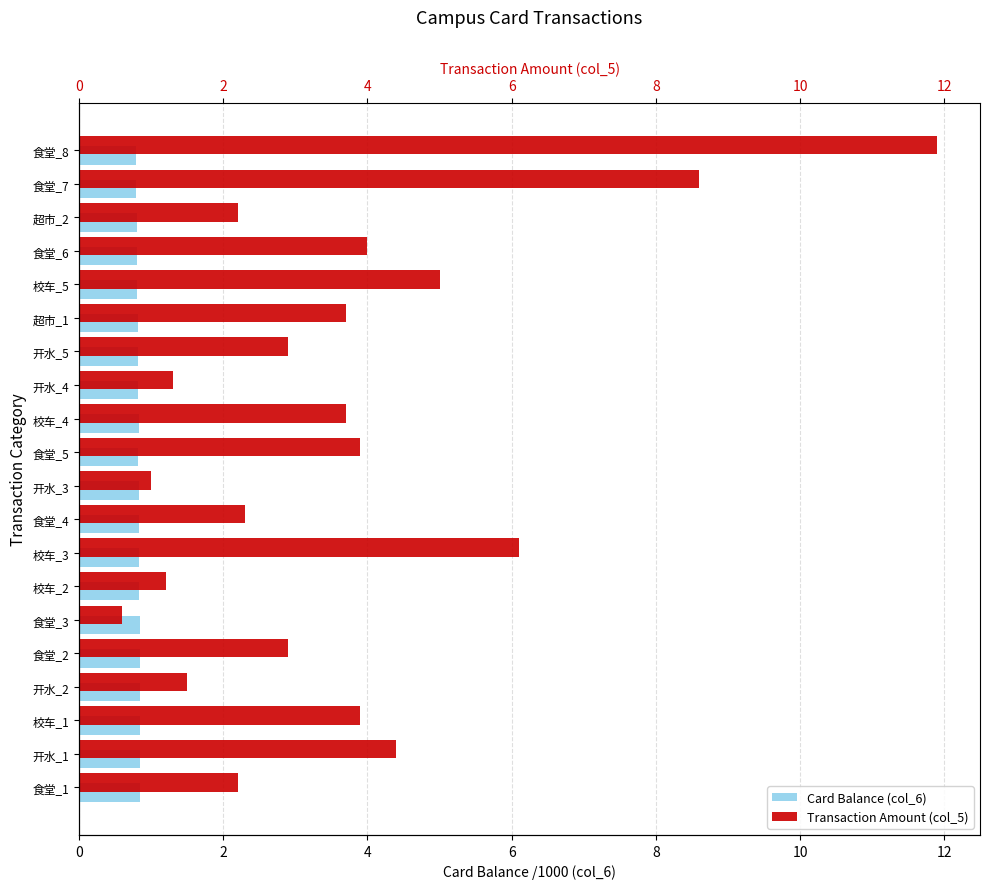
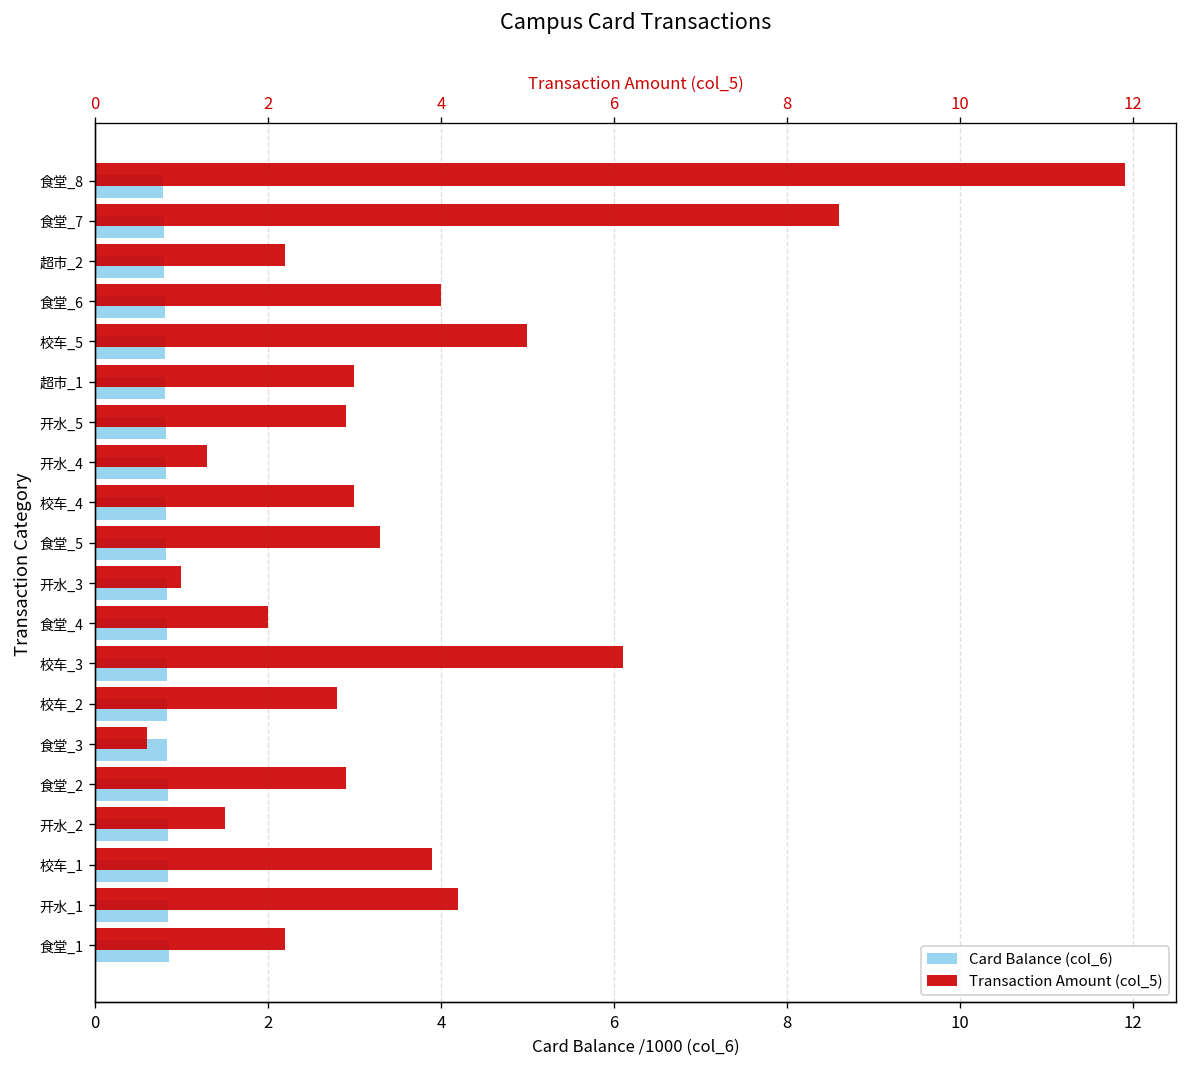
Transaction Amount (col_5), 超市_1: 3.7 -> 3.0
Transaction Amount (col_5), 校车_4: 3.7 -> 3.0
Transaction Amount (col_5), 食堂_5: 3.9 -> 3.3
Transaction Amount (col_5), 食堂_4: 2.3 -> 2.0
Transaction Amount (col_5), 校车_2: 1.2 -> 2.8
Transaction Amount (col_5), 开水_1: 4.4 -> 4.2
